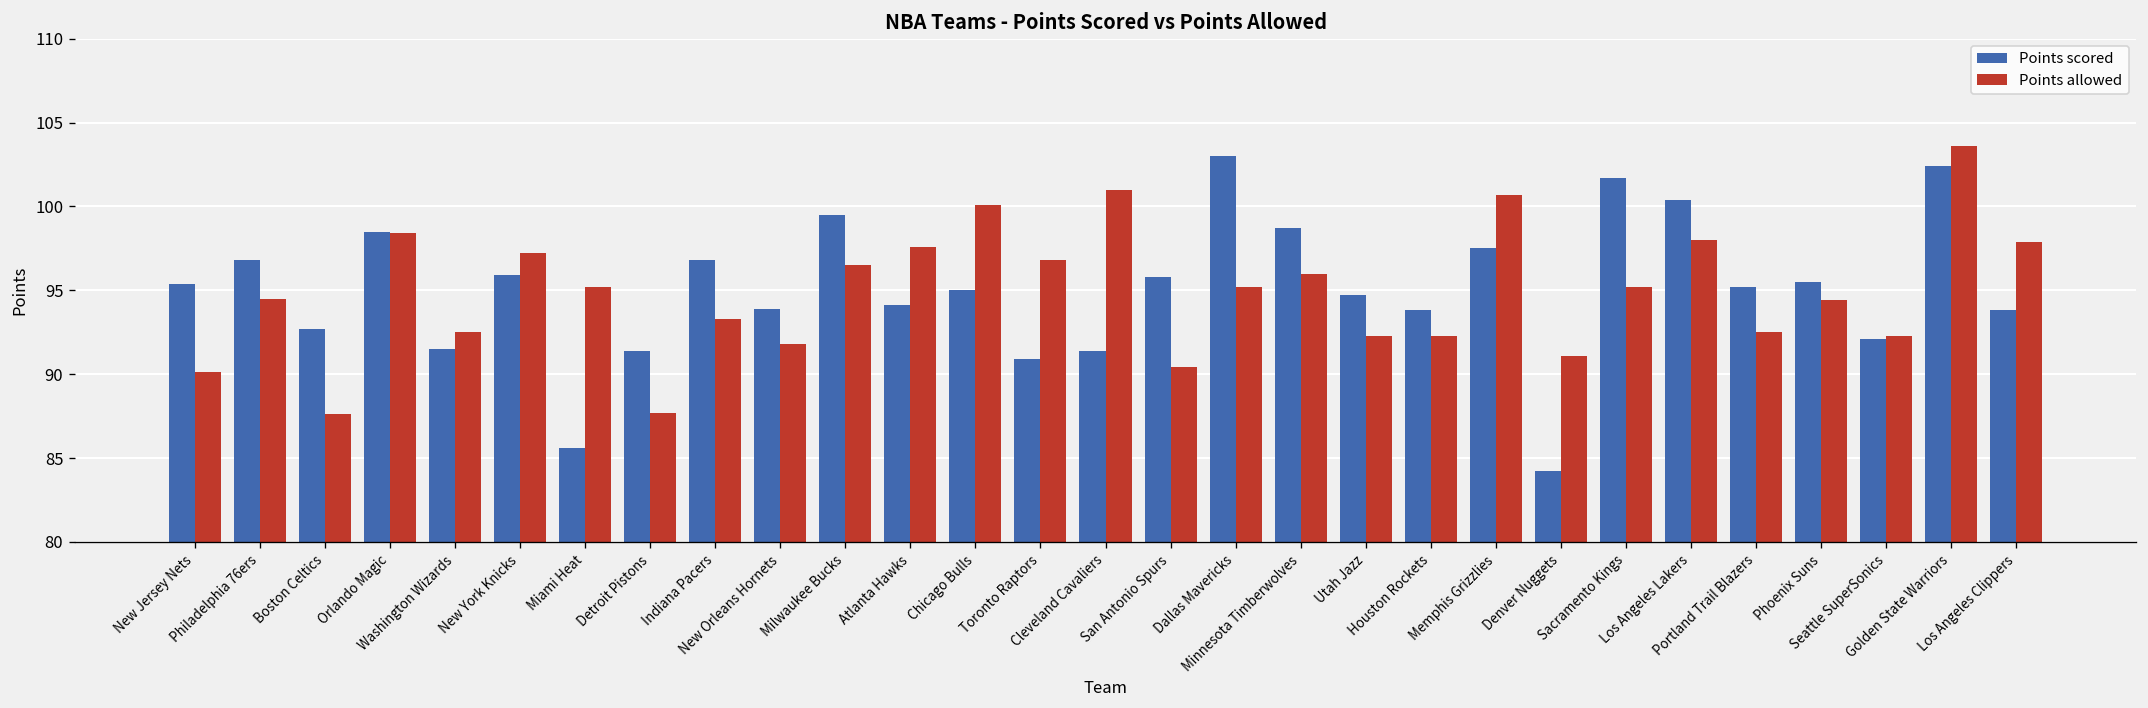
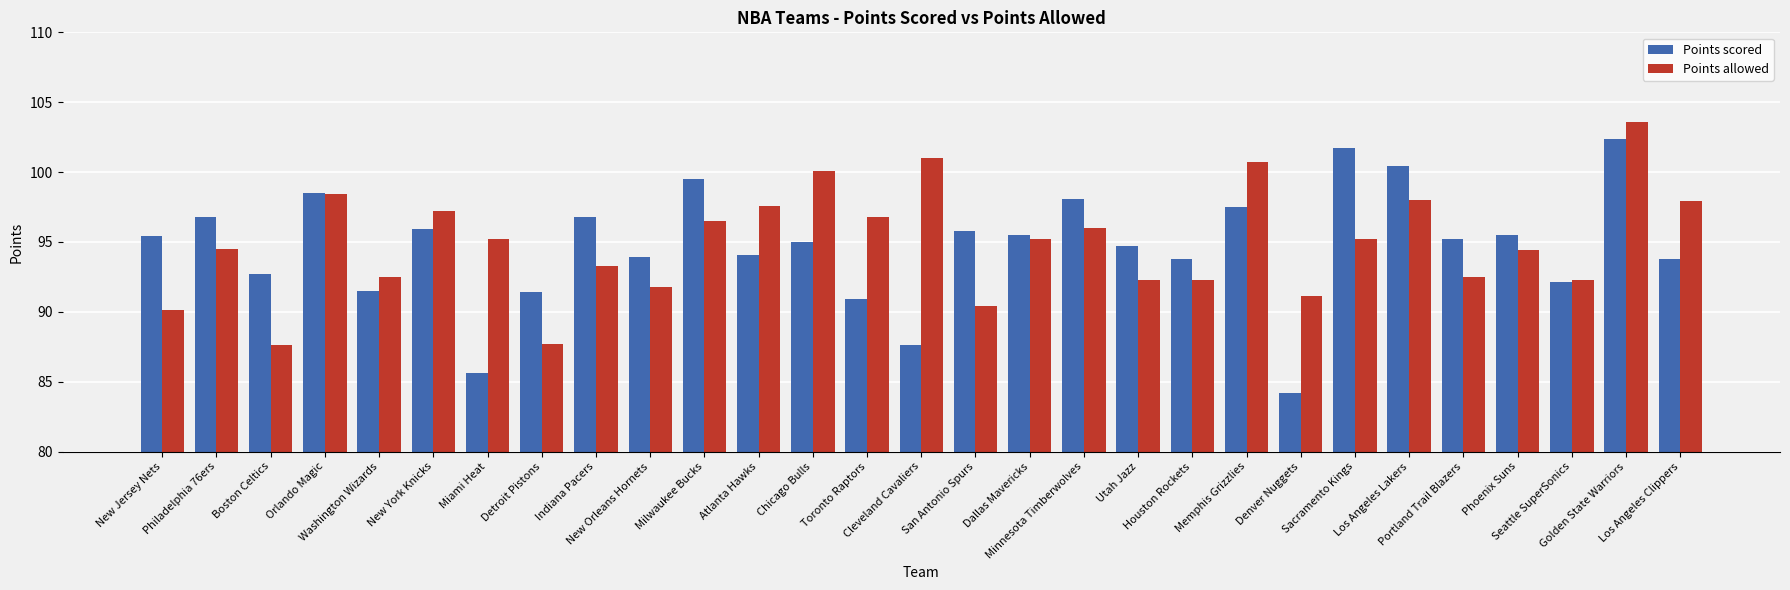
Points scored, Cleveland Cavaliers: 91.4 -> 87.6
Points scored, Dallas Mavericks: 103.0 -> 95.5
Points scored, Minnesota Timberwolves: 98.7 -> 98.1
